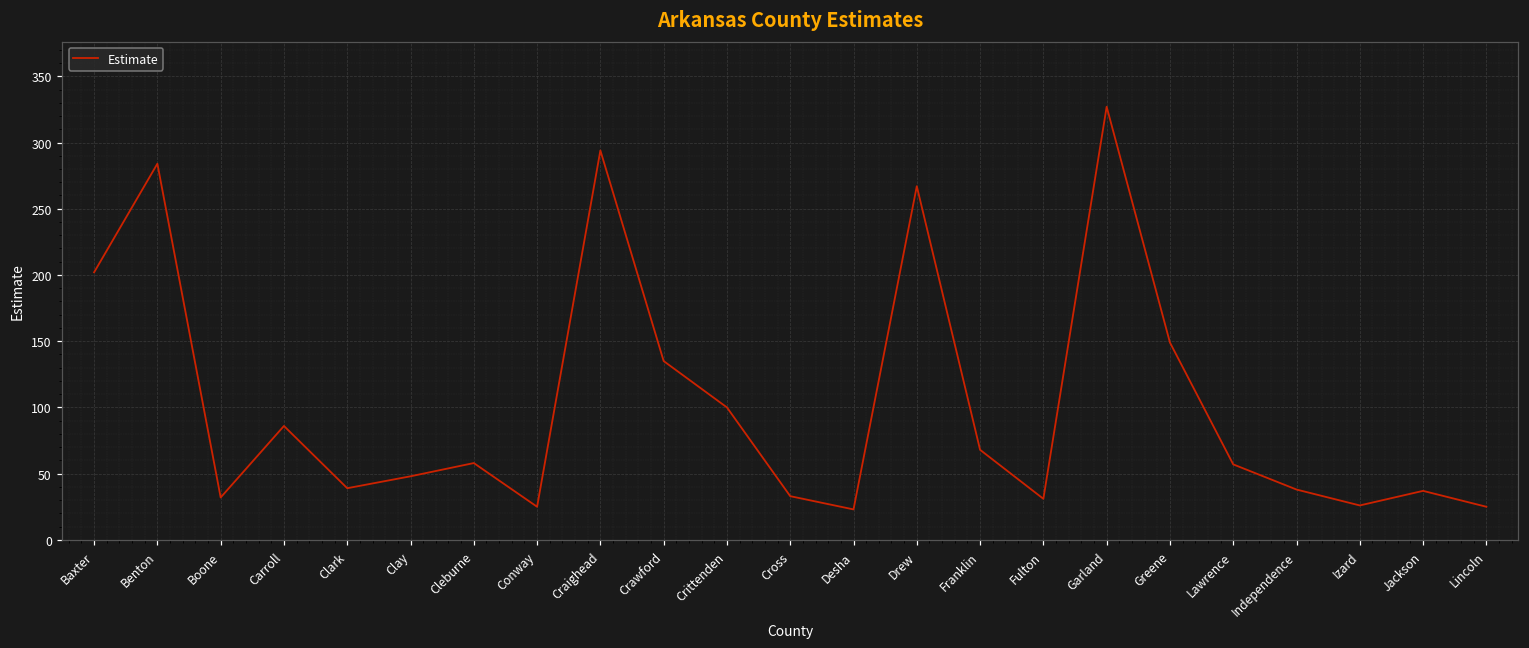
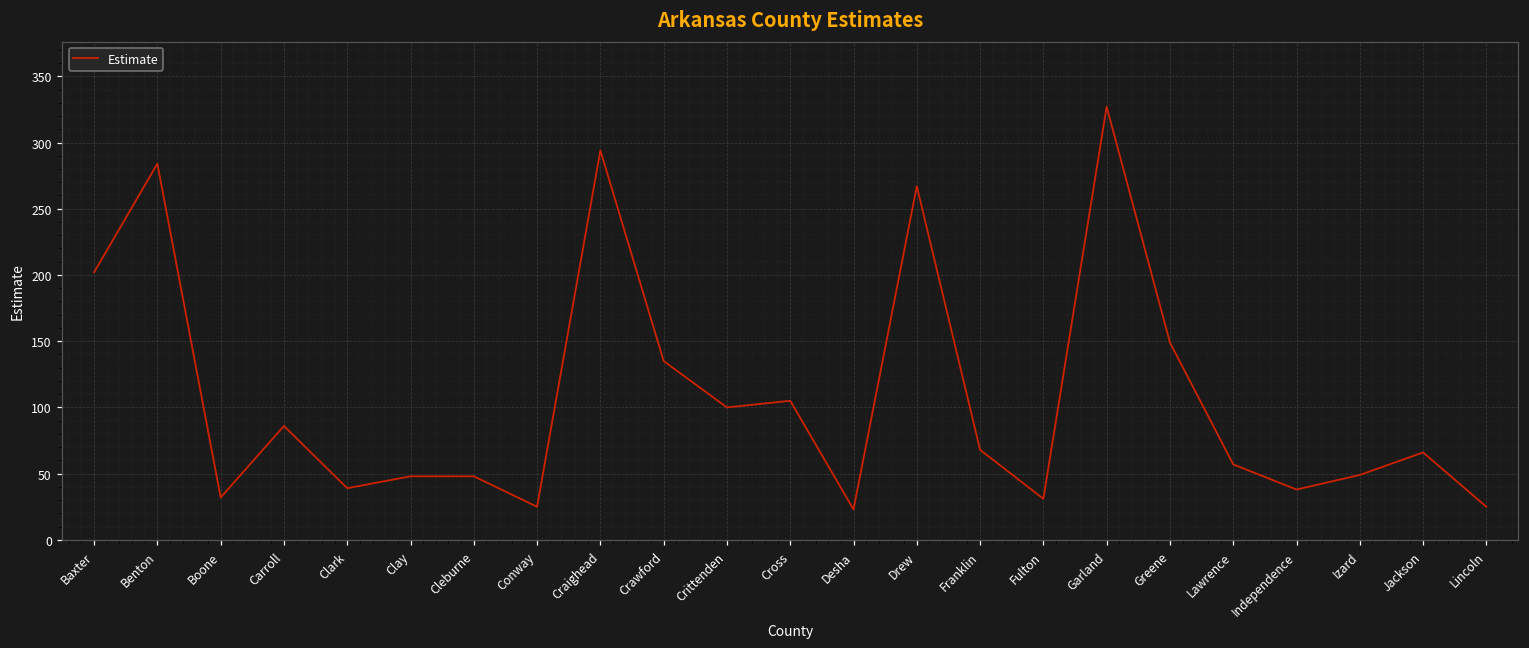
Cleburne: 58 -> 48
Cross: 33 -> 105
Izard: 26 -> 49
Jackson: 37 -> 66
